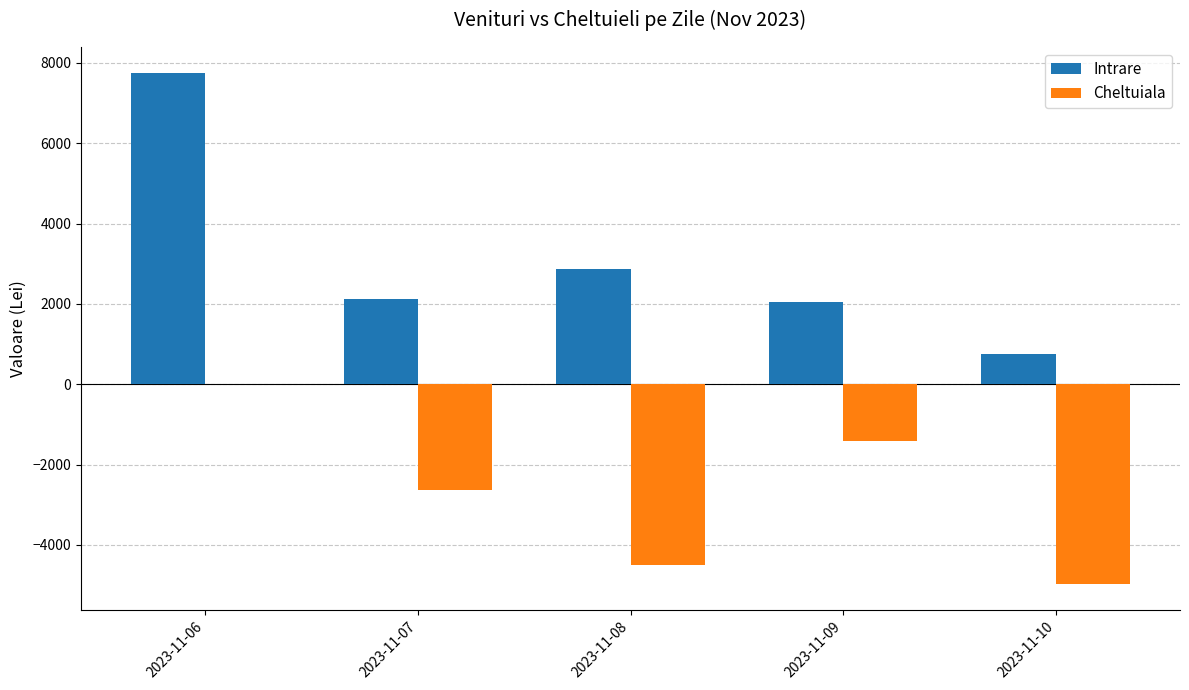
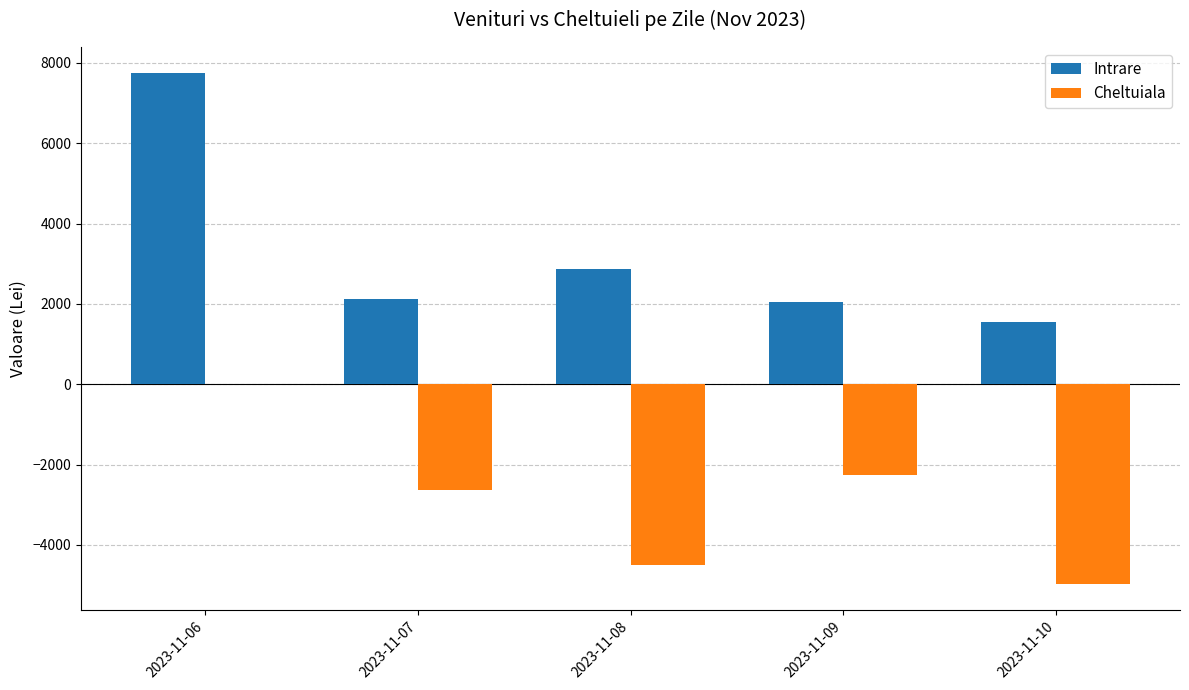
Cheltuiala, 2023-11-09: -1400 -> -2300
Intrare, 2023-11-10: 700 -> 1600
